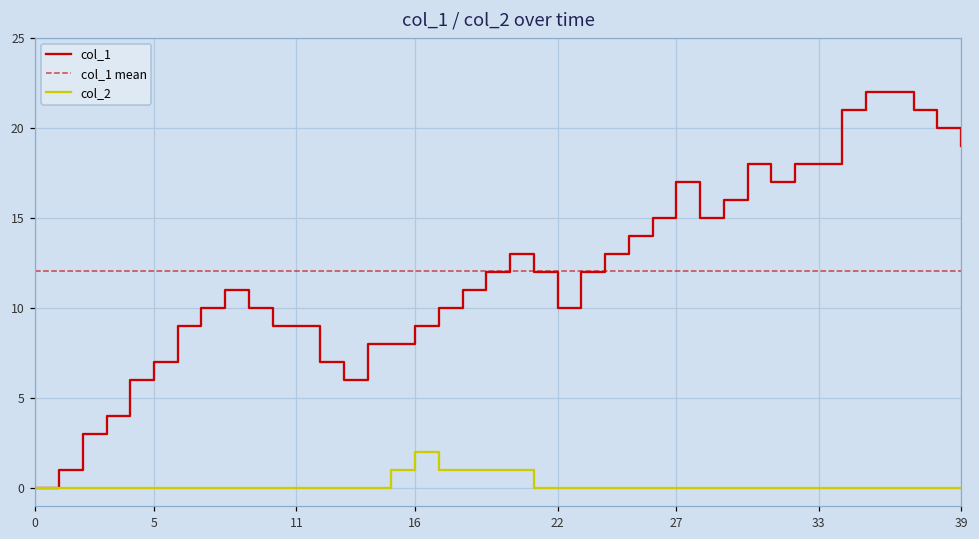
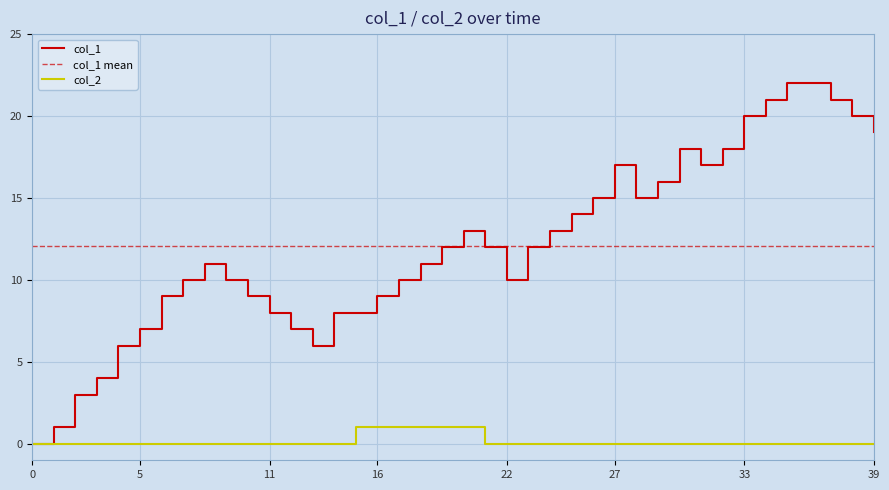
col_1, 11: 9 -> 8
col_2, 16: 2 -> 1
col_1, 33: 18 -> 20
